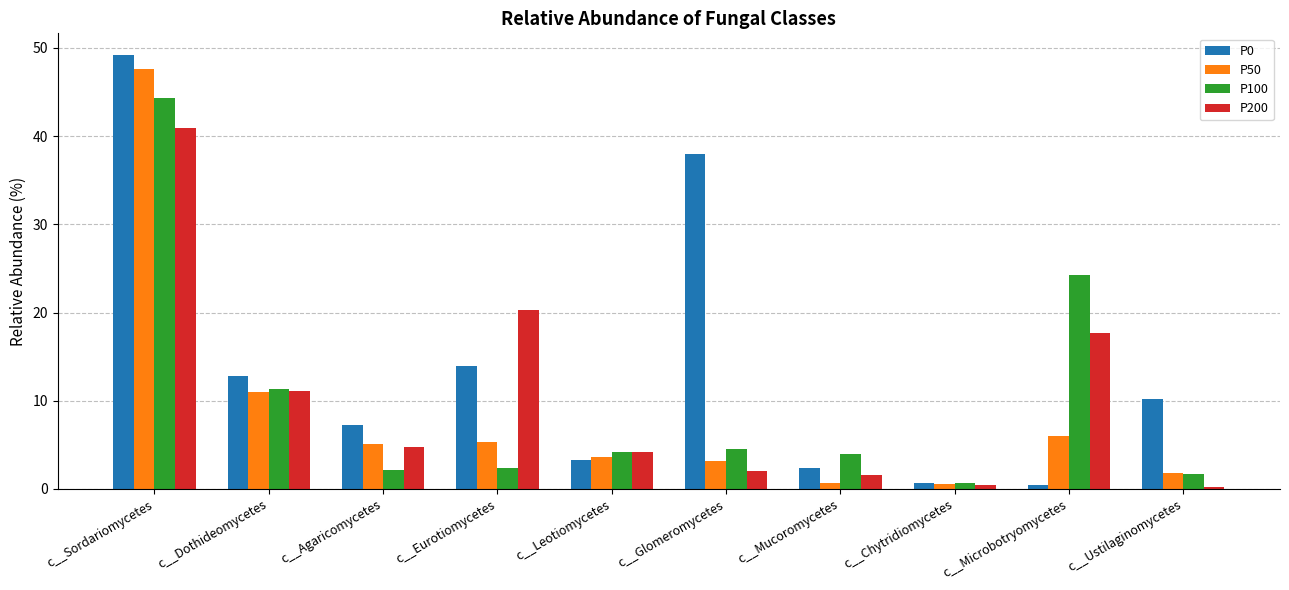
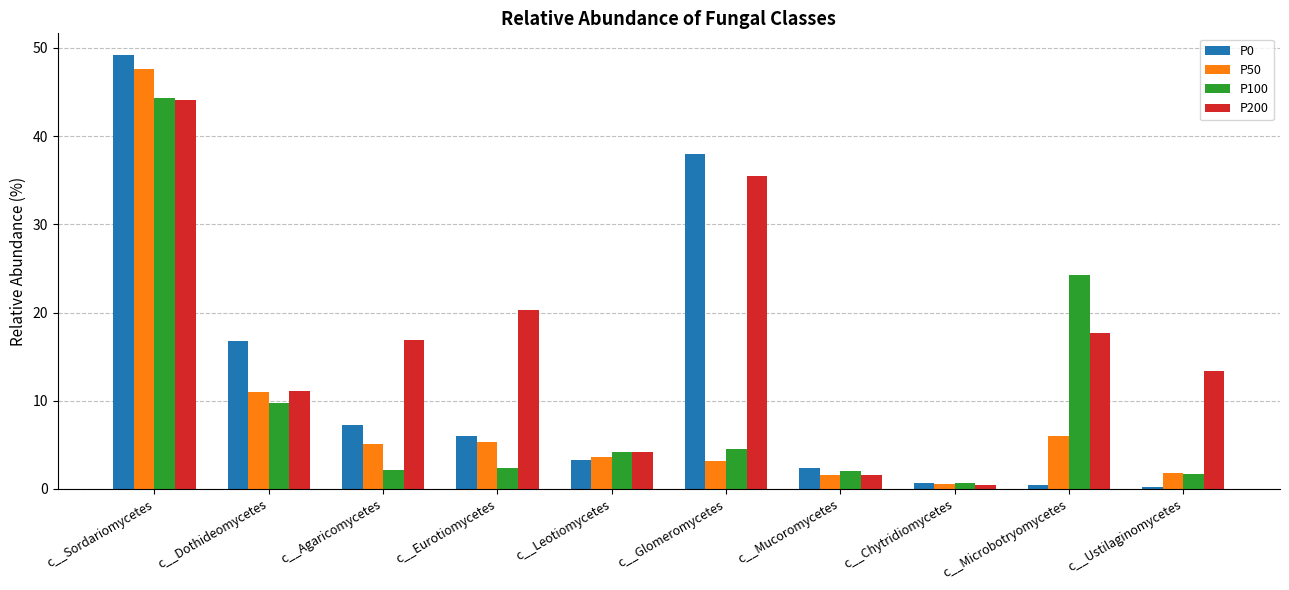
P200, c__Sordariomycetes: 41 -> 44
P0, c__Dothideomycetes: 13 -> 17
P100, c__Dothideomycetes: 11 -> 10
P200, c__Agaricomycetes: 5 -> 17
P0, c__Eurotiomycetes: 14 -> 6
P200, c__Glomeromycetes: 2 -> 35
P50, c__Mucoromycetes: 1 -> 2
P100, c__Mucoromycetes: 4 -> 2
P0, c__Ustilaginomycetes: 10 -> 0
P200, c__Ustilaginomycetes: 0 -> 13
